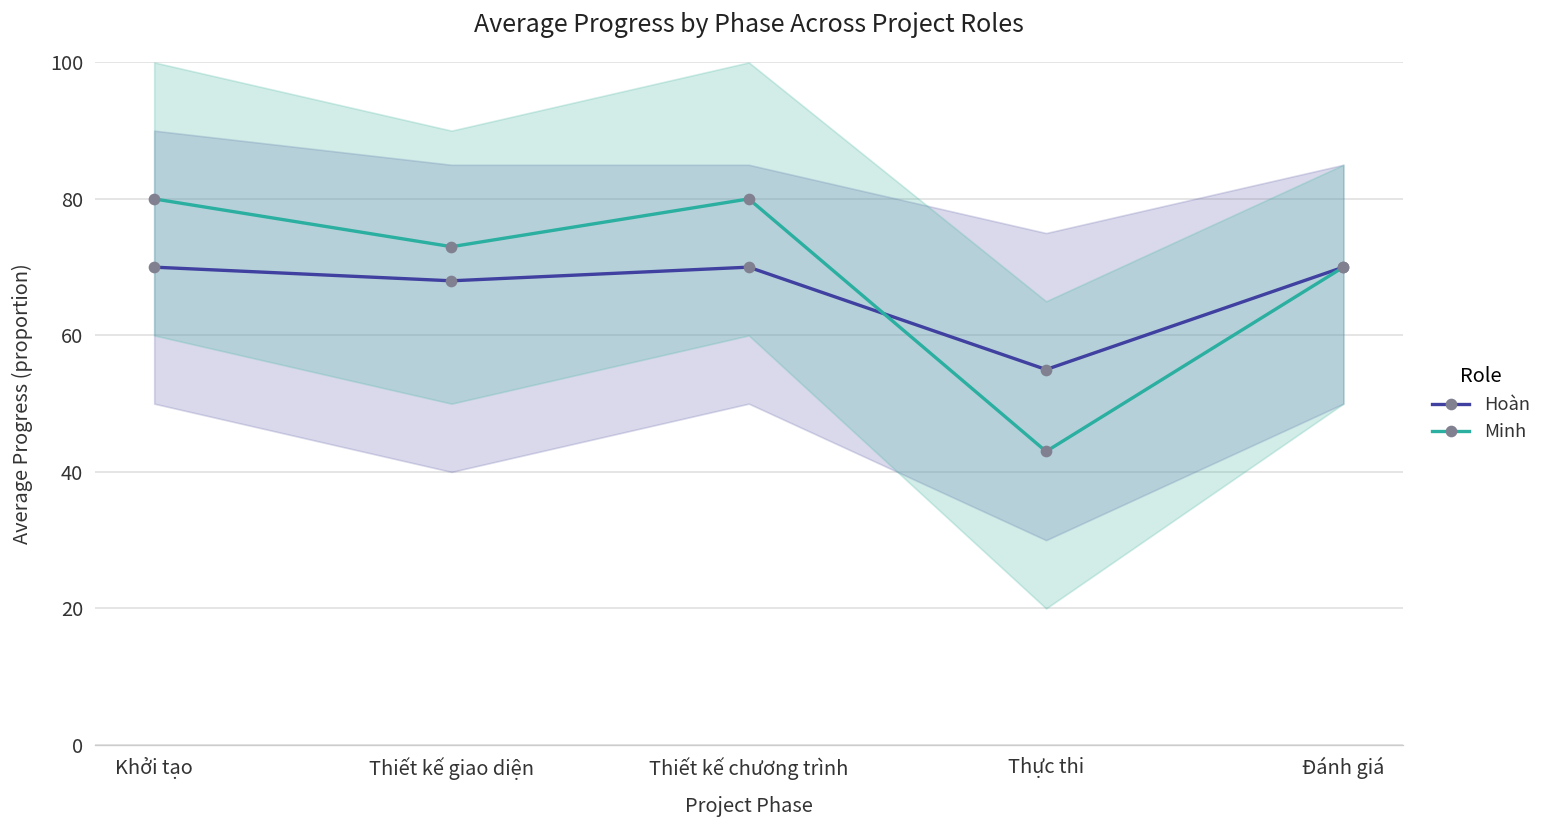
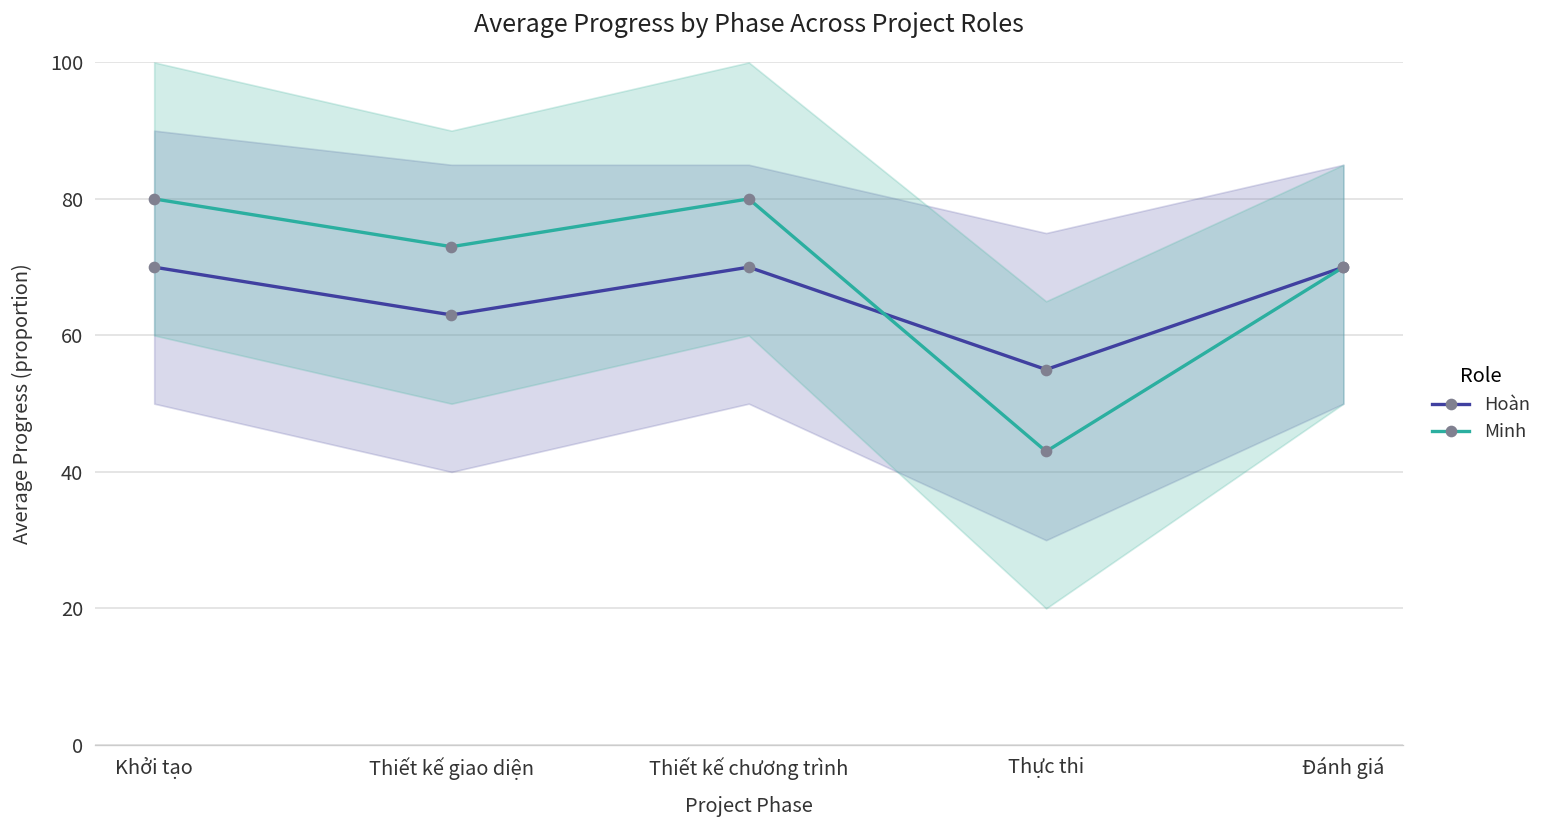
Hoàn, Thiết kế giao diện: 68 -> 63
